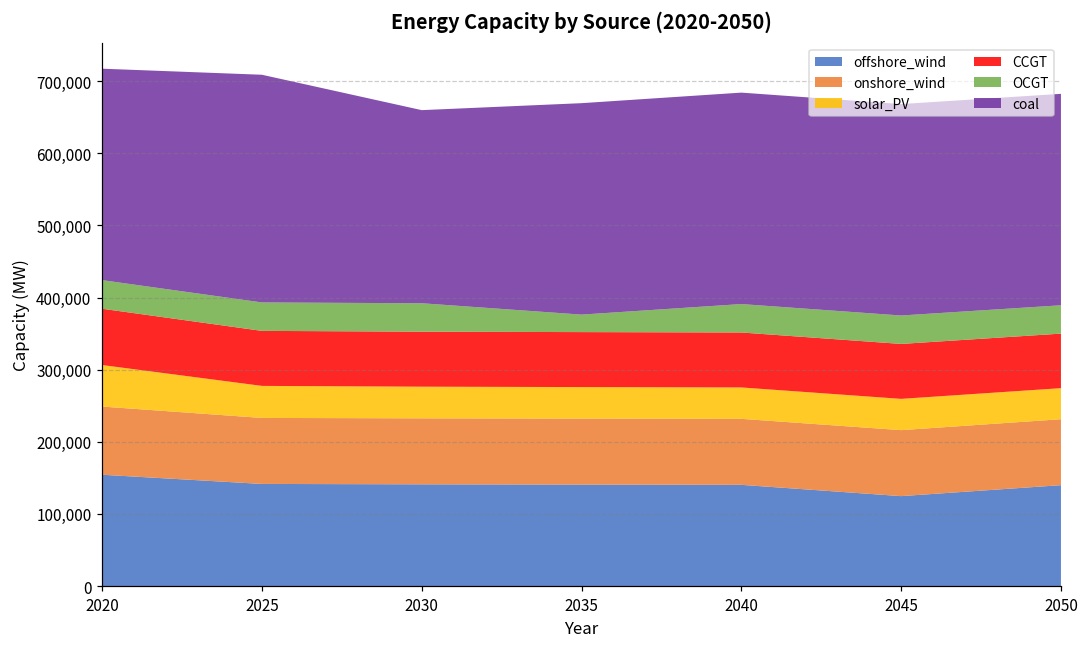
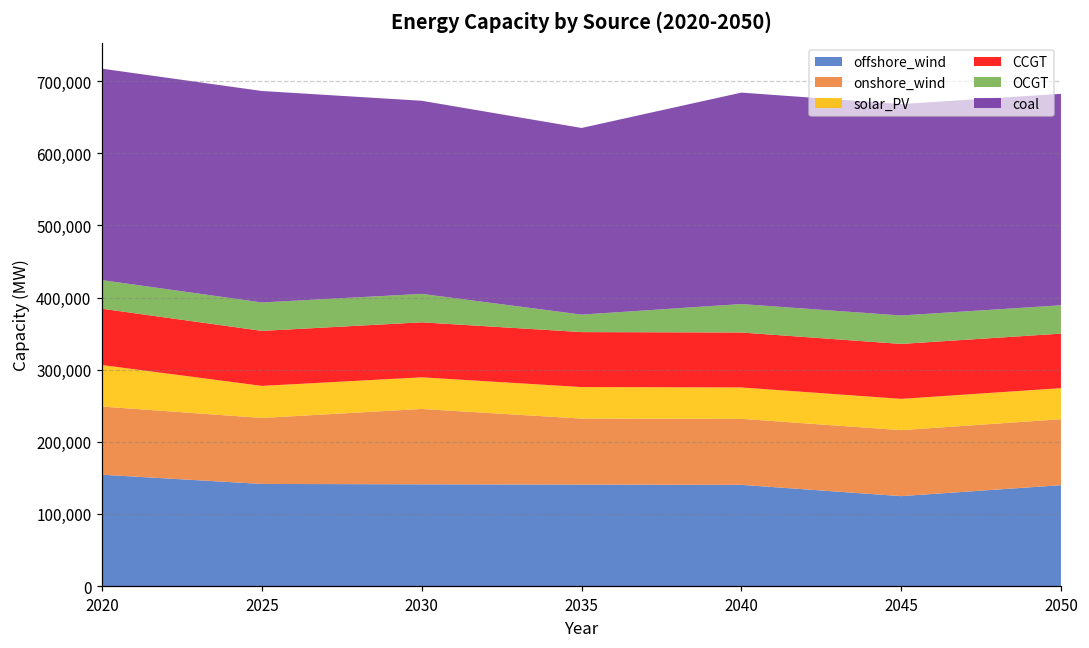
coal, 2025: 320,000 -> 290,000
onshore_wind, 2030: 90,000 -> 100,000
coal, 2035: 290,000 -> 260,000
